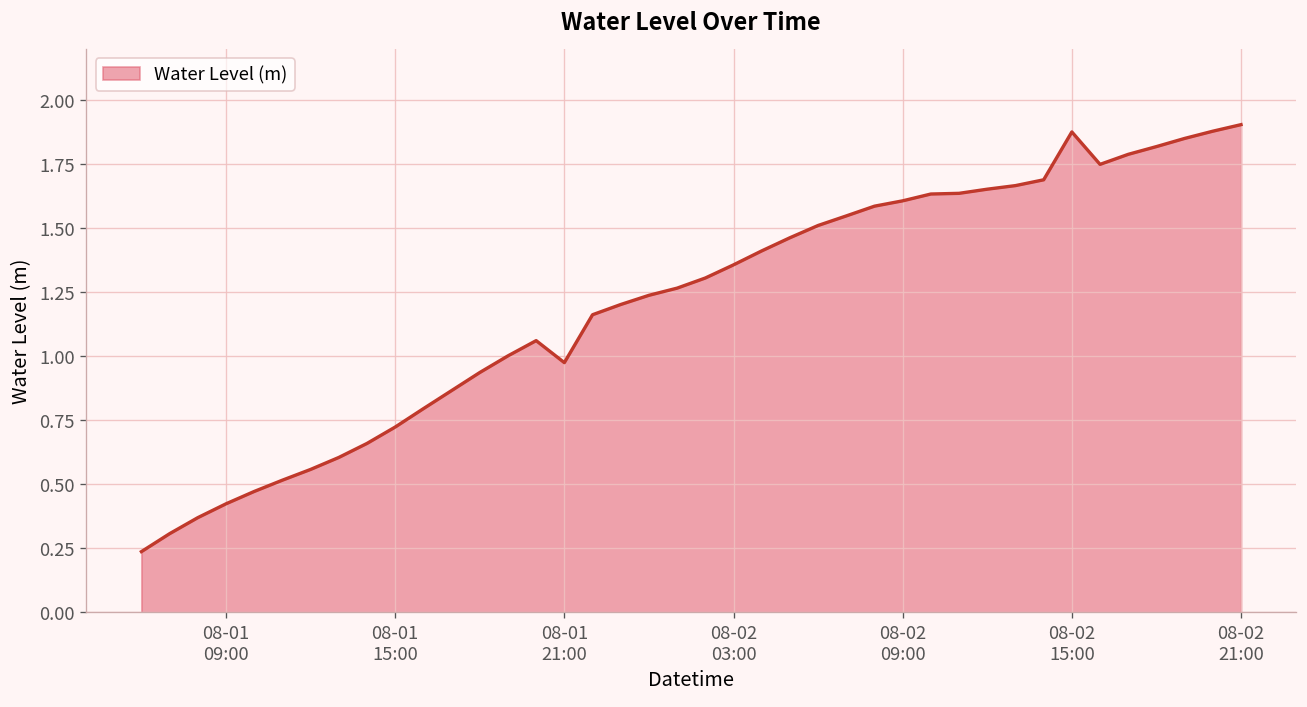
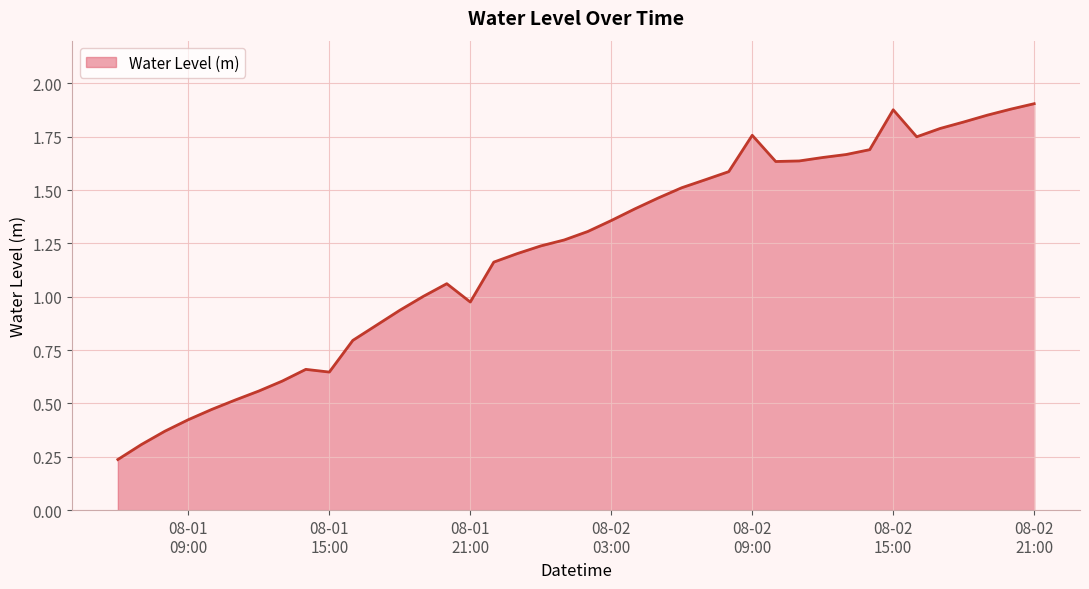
08-01 15:00: 0.72 -> 0.65
08-02 09:00: 1.61 -> 1.76
